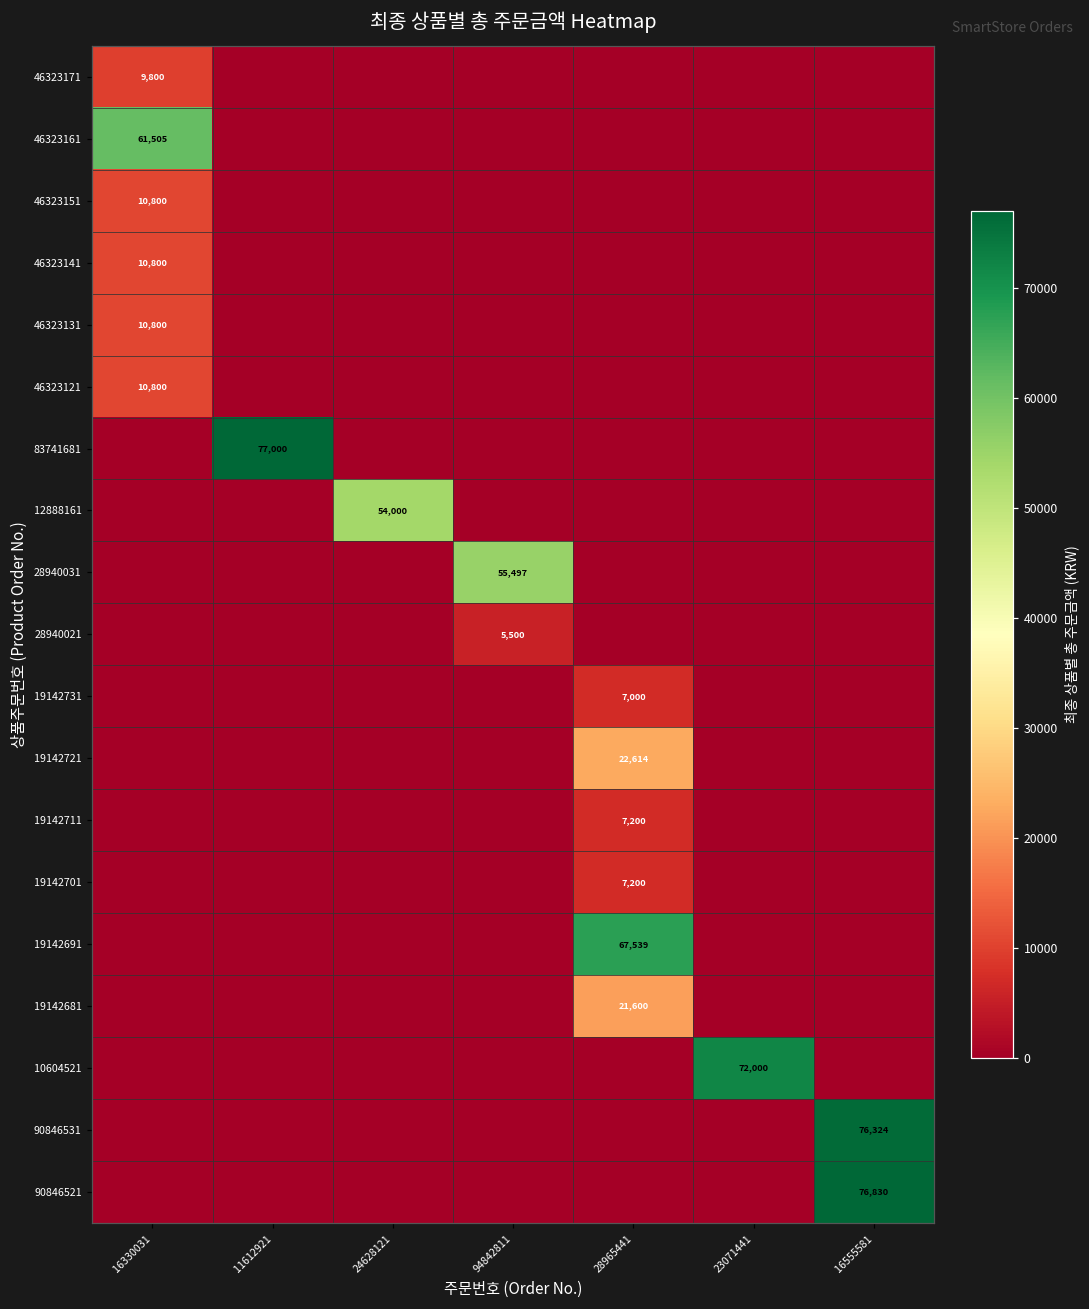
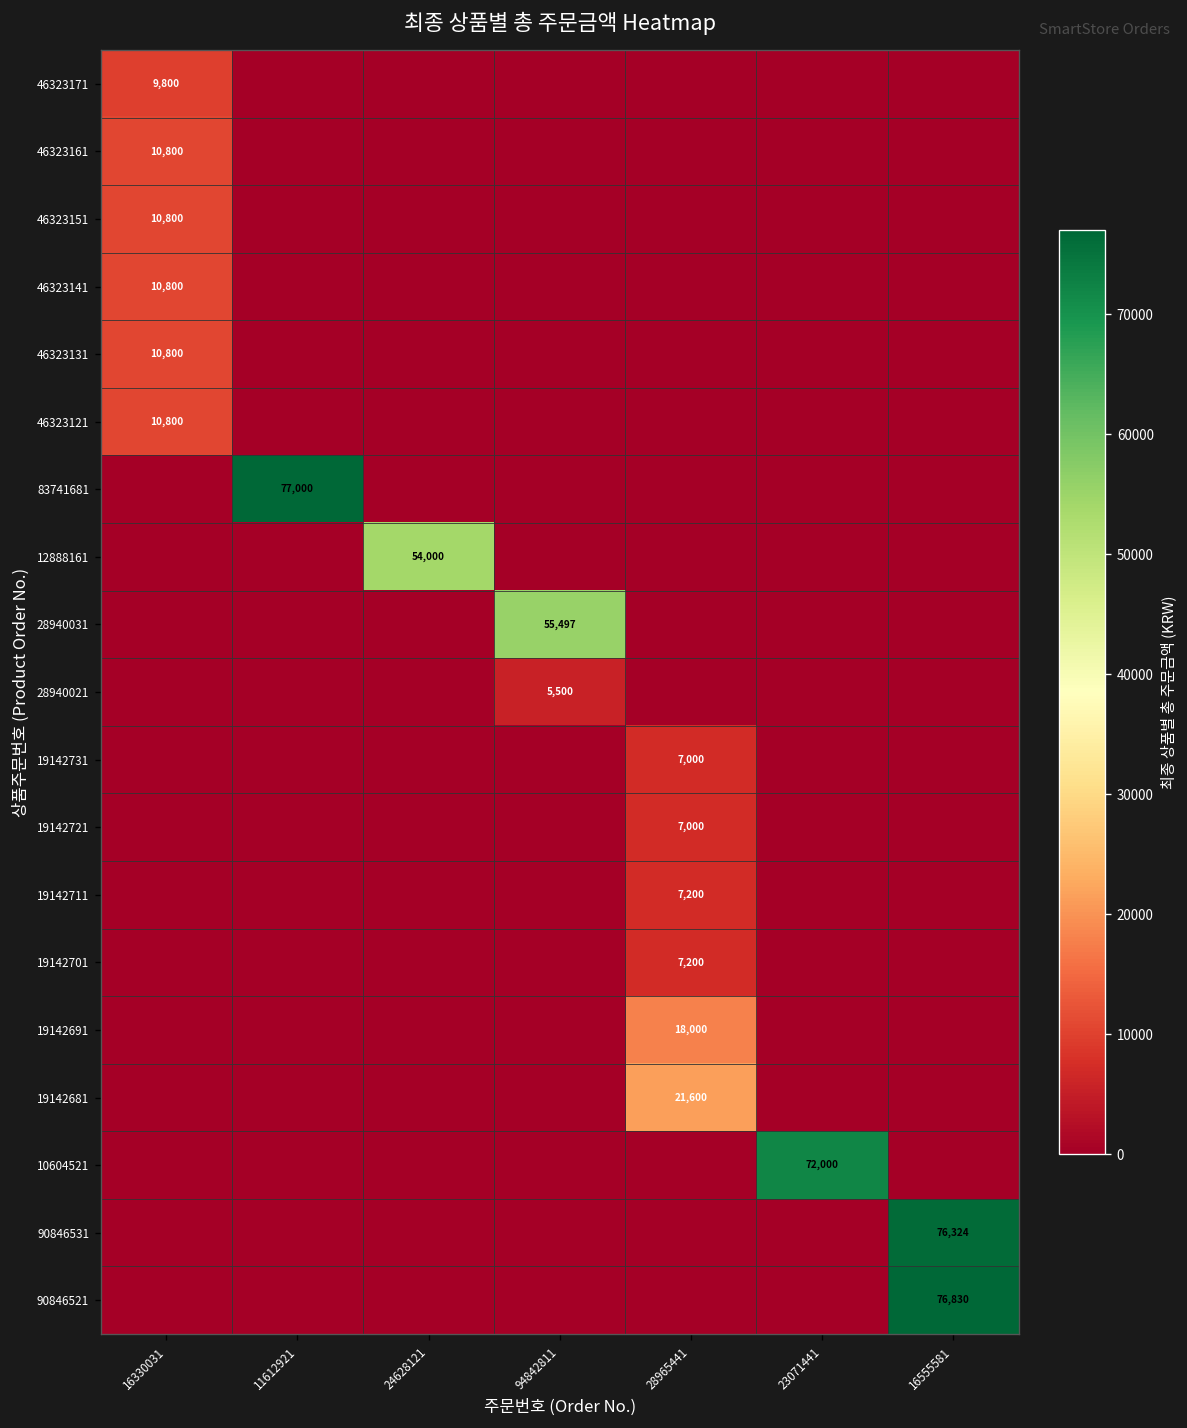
46323161, 16330031: 61,505 -> 10,800
19142721, 28965441: 22,614 -> 7,000
19142691, 28965441: 67,539 -> 18,000
